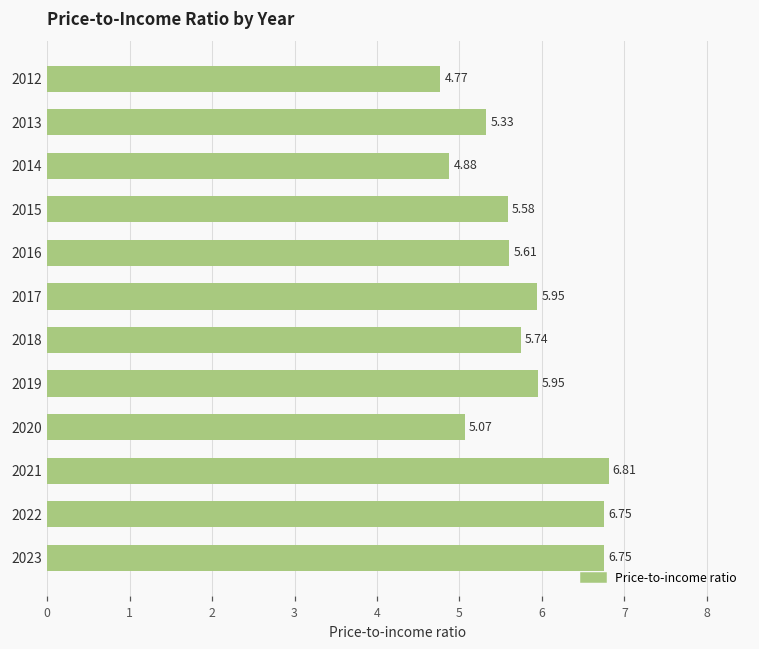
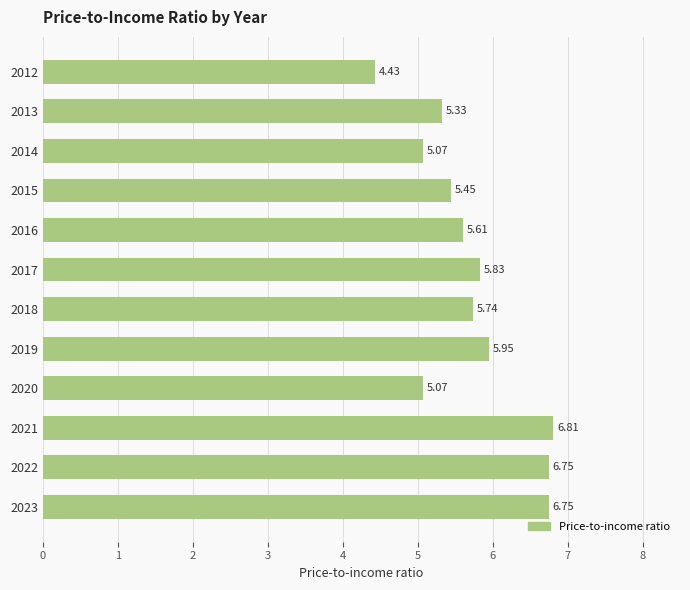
2012: 4.77 -> 4.43
2014: 4.88 -> 5.07
2015: 5.58 -> 5.45
2017: 5.95 -> 5.83
